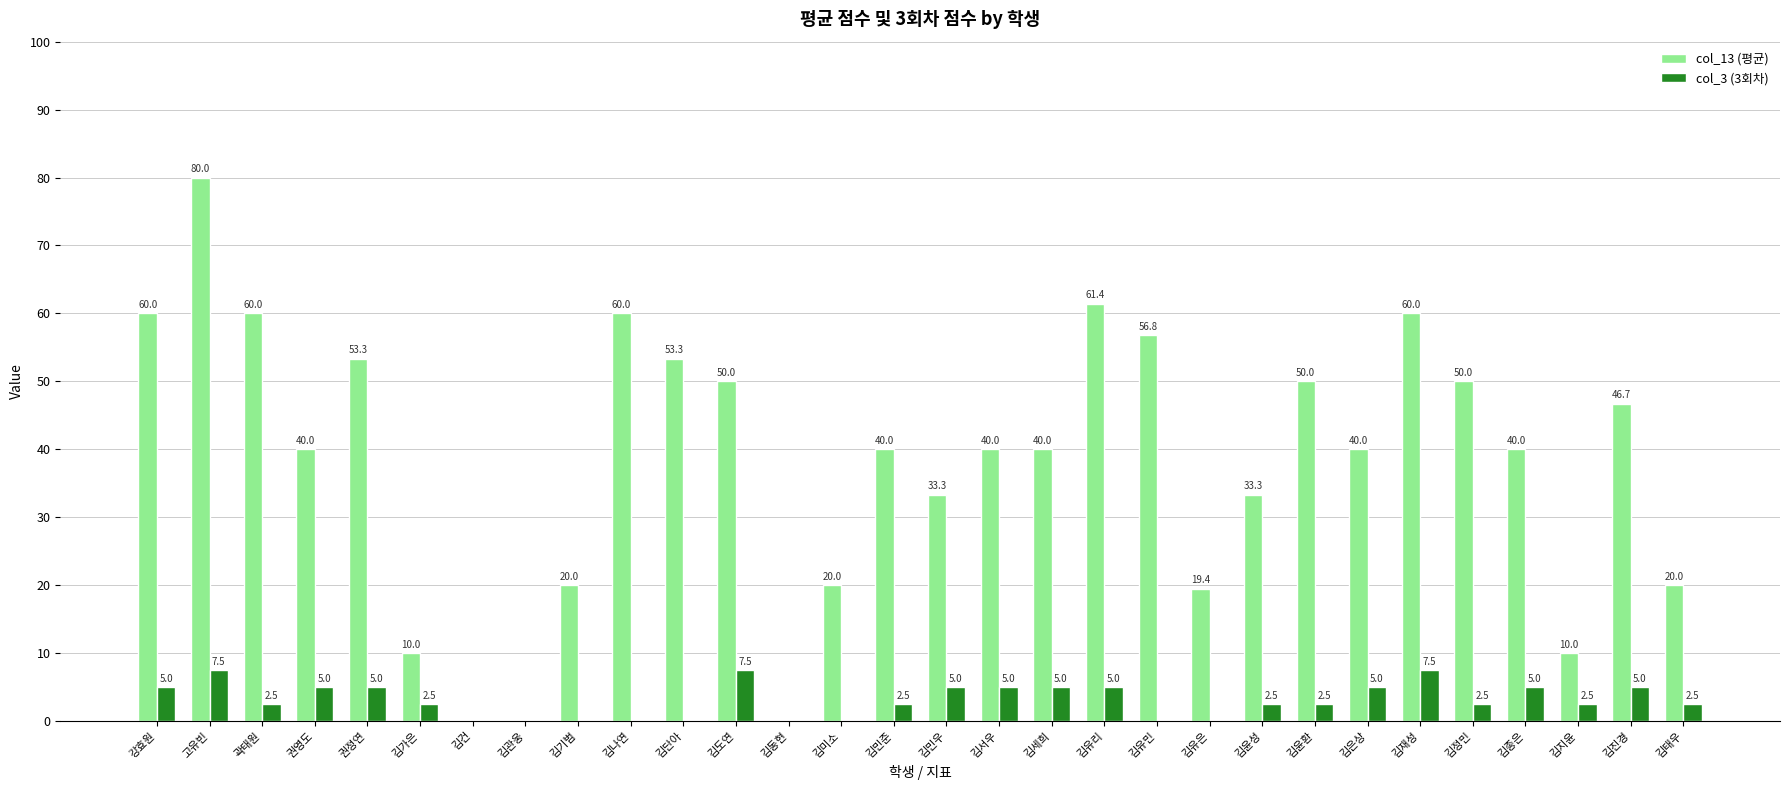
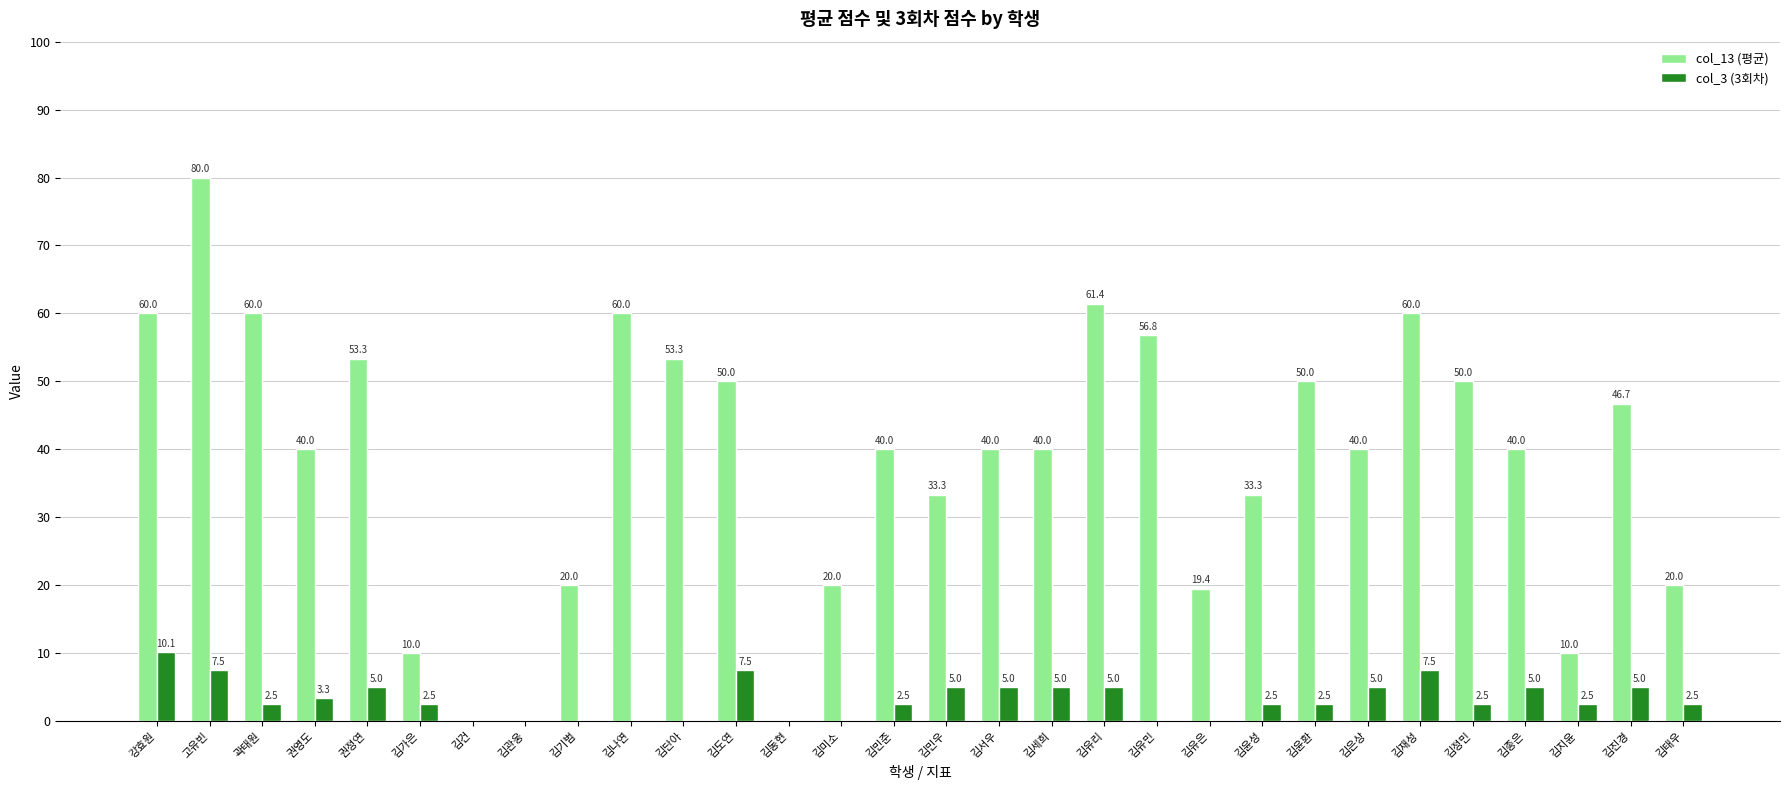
col_3 (3회차), 강효원: 5.0 -> 10.1
col_3 (3회차), 권영도: 5.0 -> 3.3
